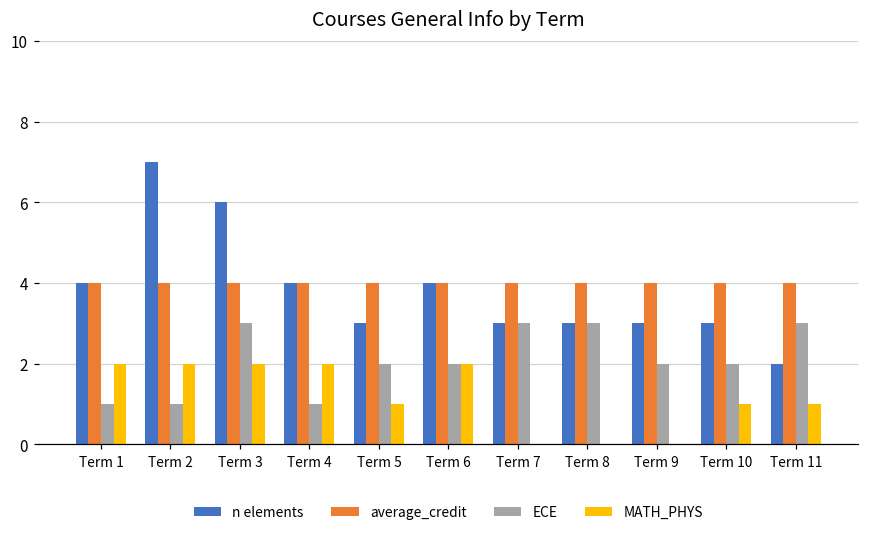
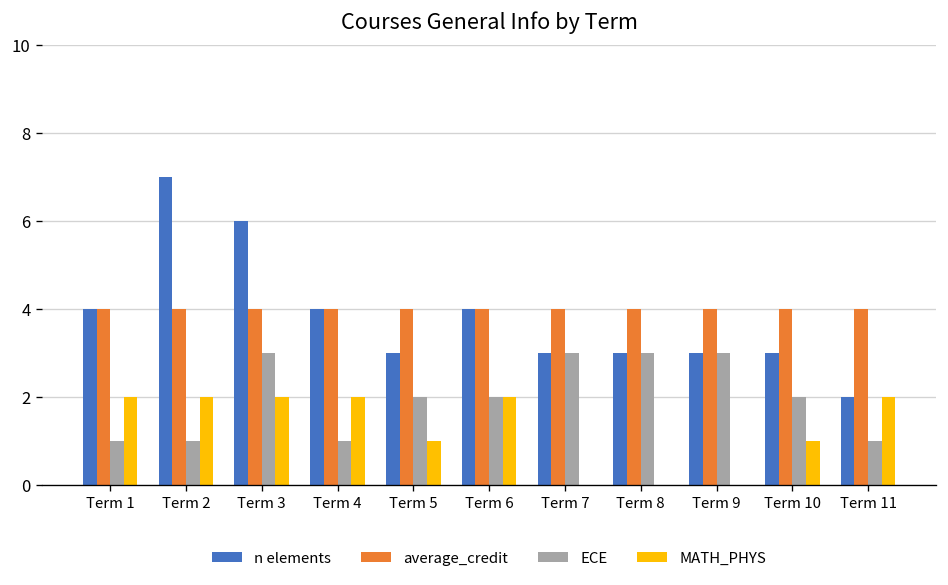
ECE, Term 9: 2 -> 3
ECE, Term 11: 3 -> 1
MATH_PHYS, Term 11: 1 -> 2
